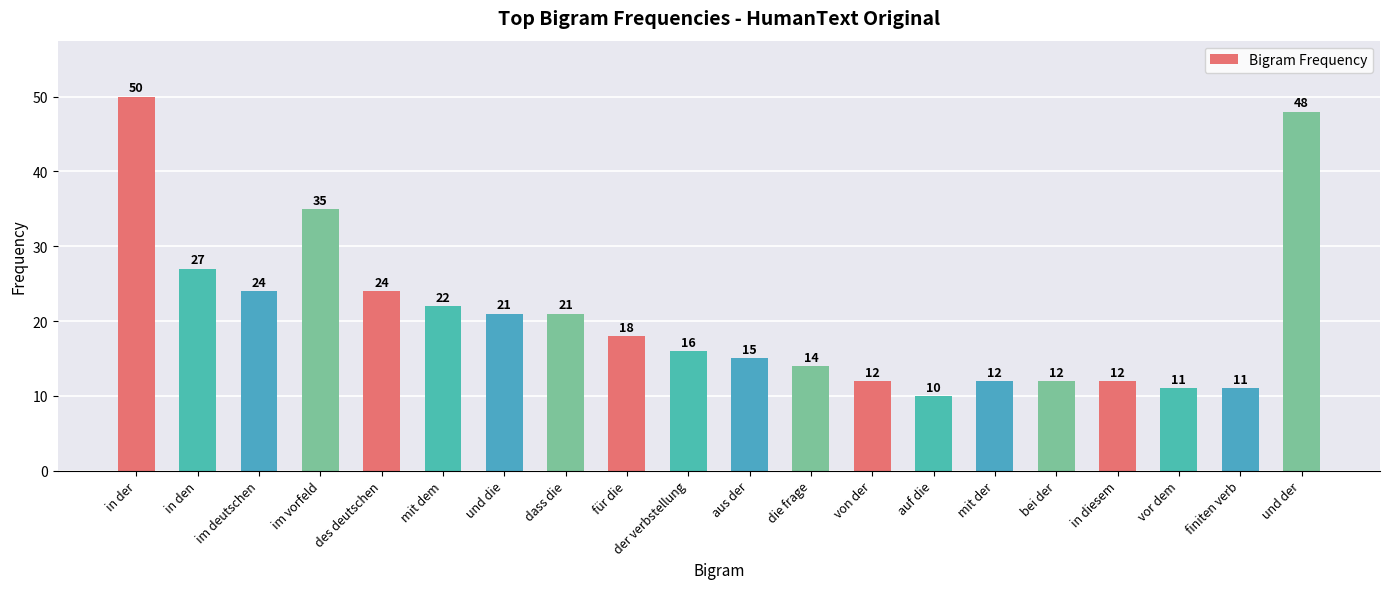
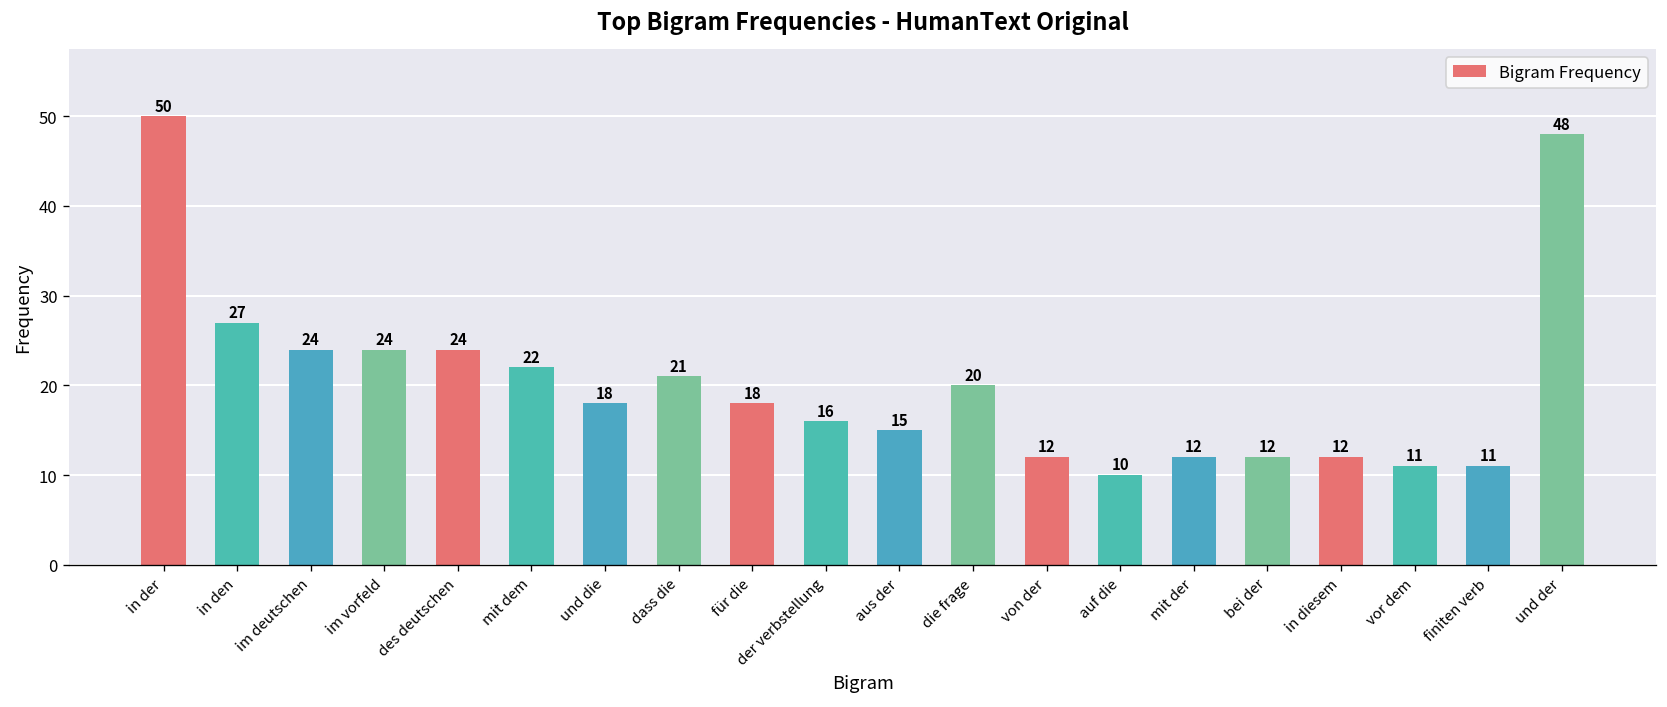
im vorfeld: 35 -> 24
und die: 21 -> 18
die frage: 14 -> 20
